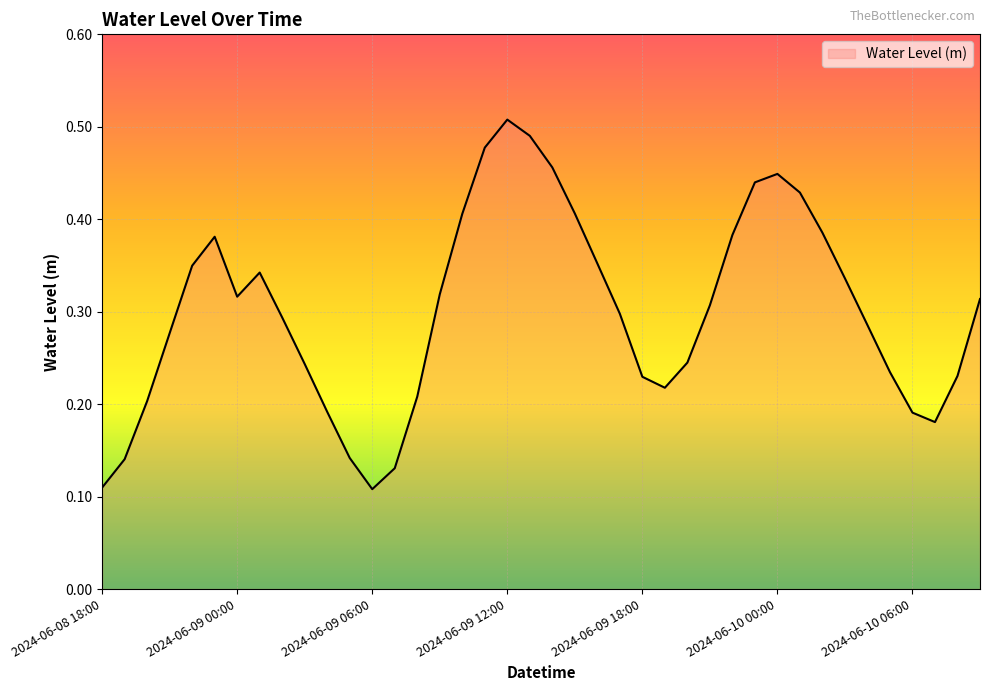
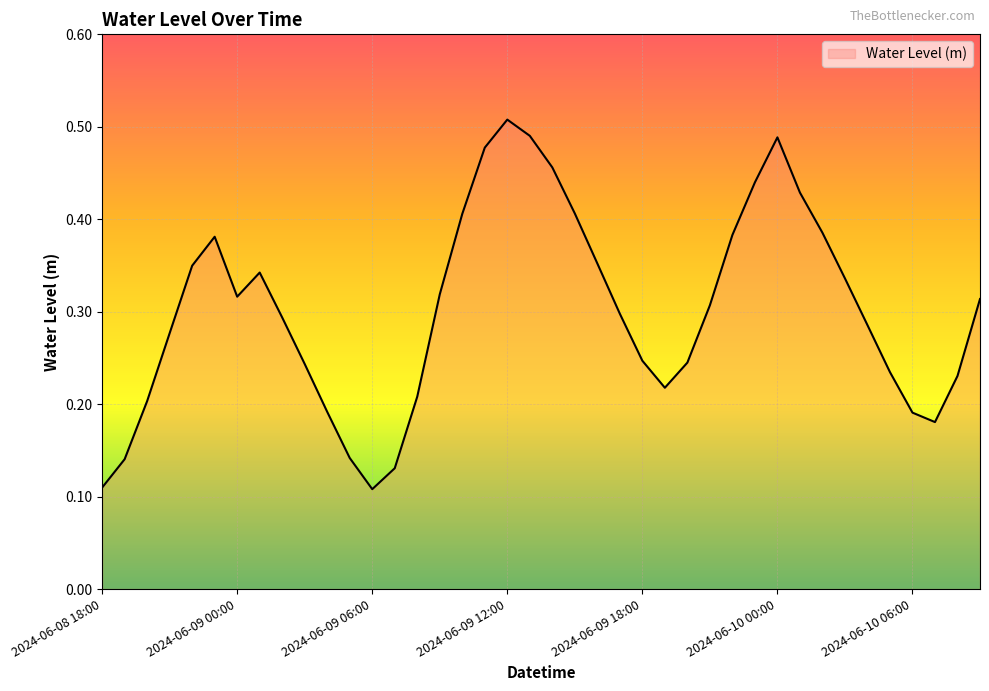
2024-06-09 18:00: 0.23 -> 0.25
2024-06-10 00:00: 0.45 -> 0.49
